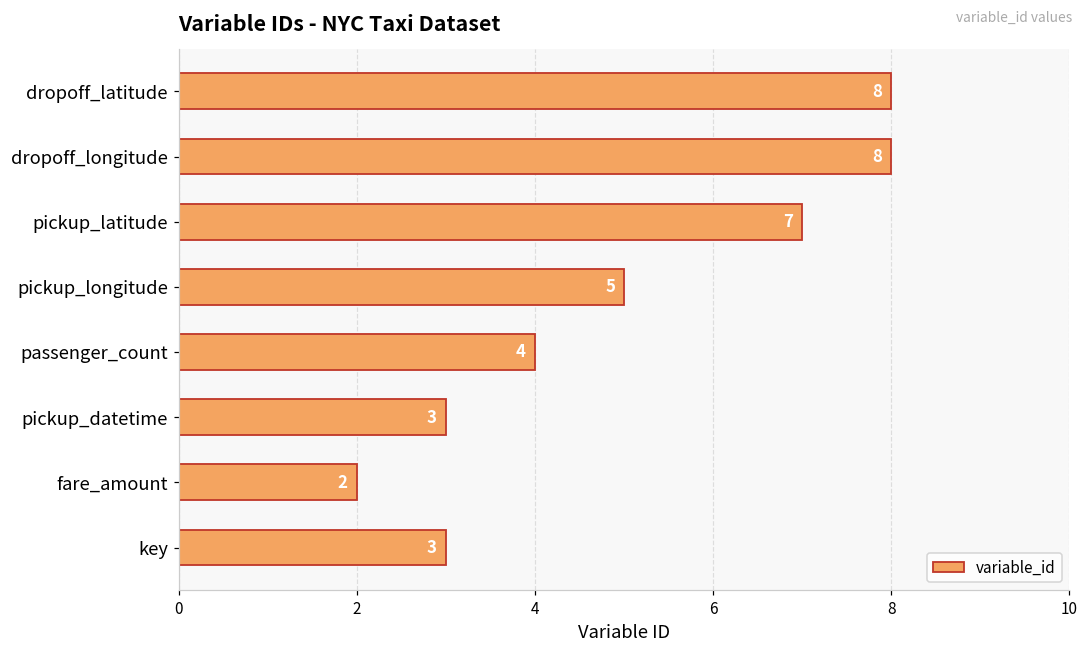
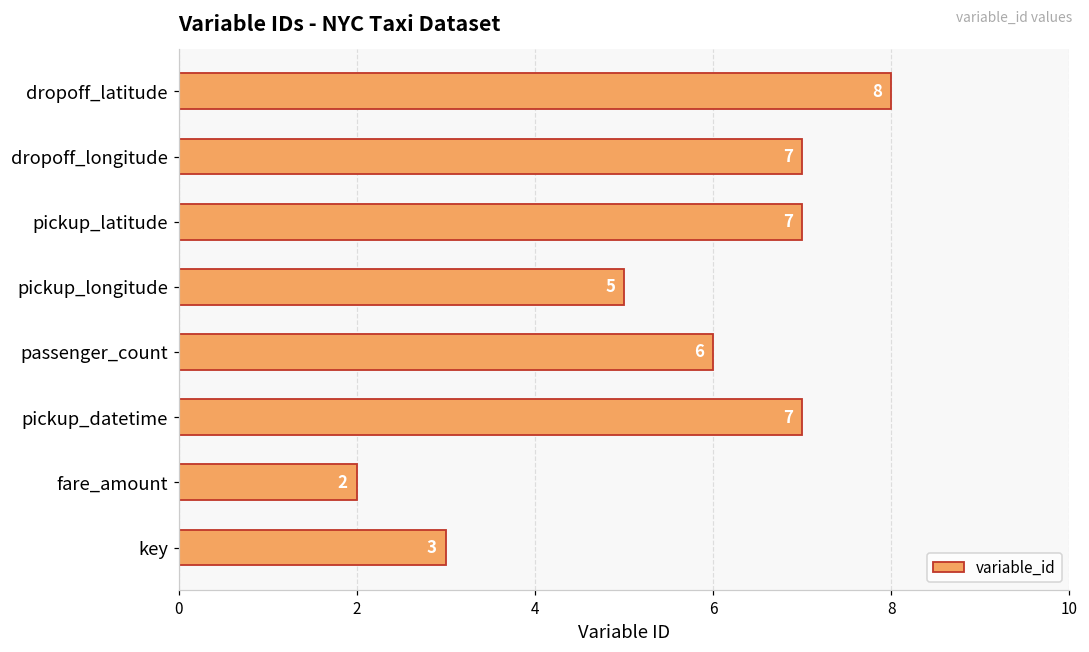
dropoff_longitude: 8 -> 7
passenger_count: 4 -> 6
pickup_datetime: 3 -> 7
